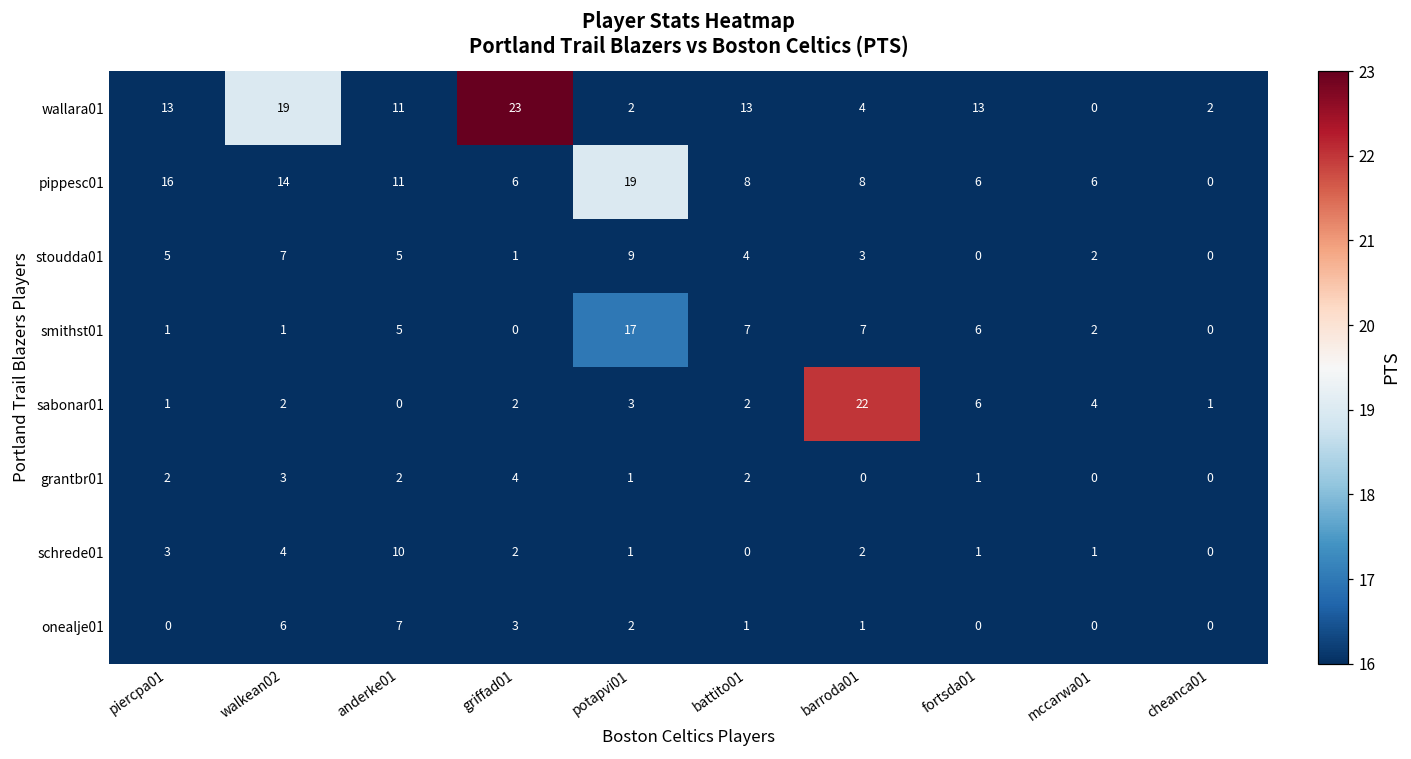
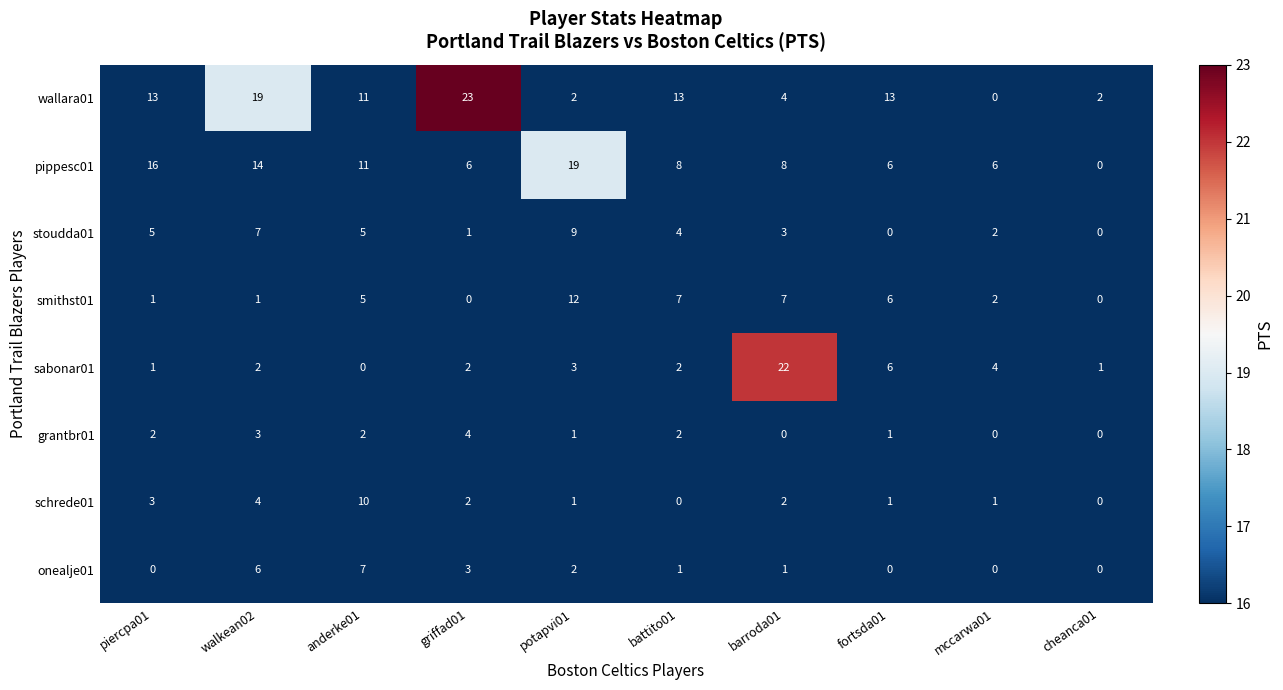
smithst01, potapvi01: 17 -> 12
